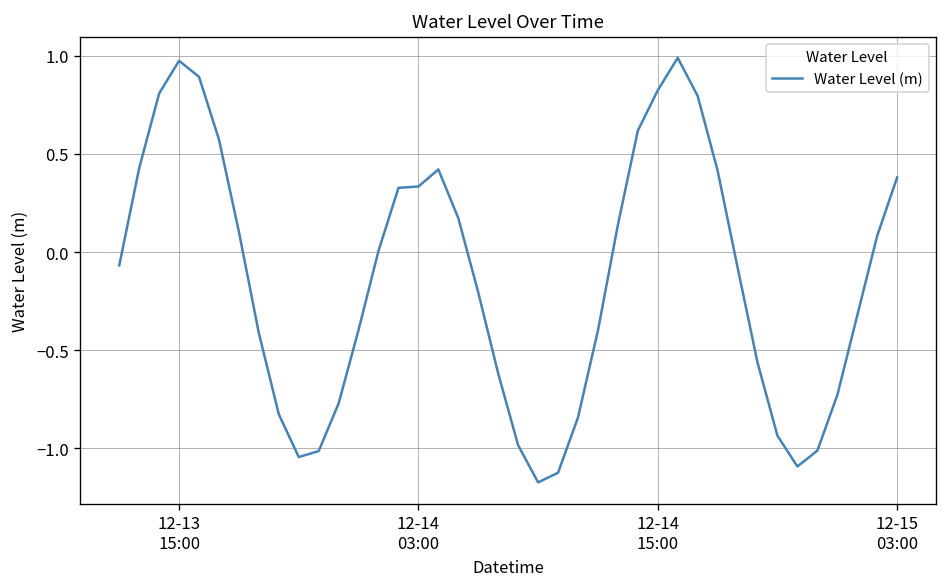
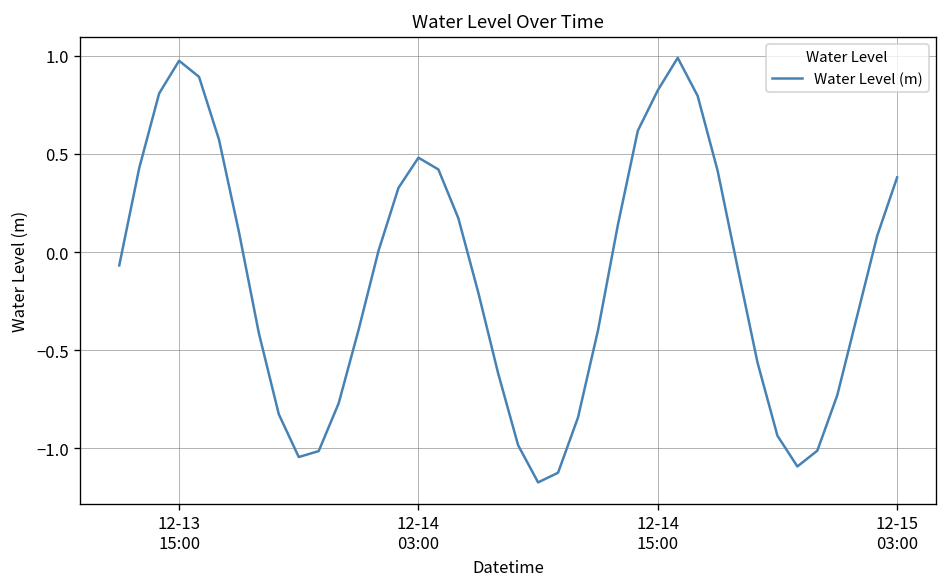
12-14 03:00: 0.33 -> 0.48
